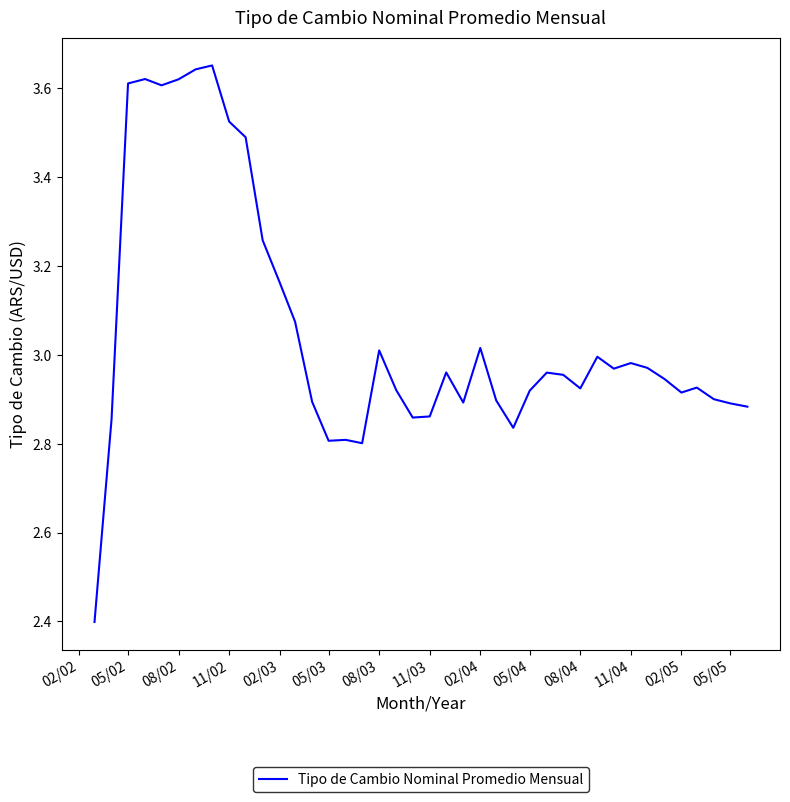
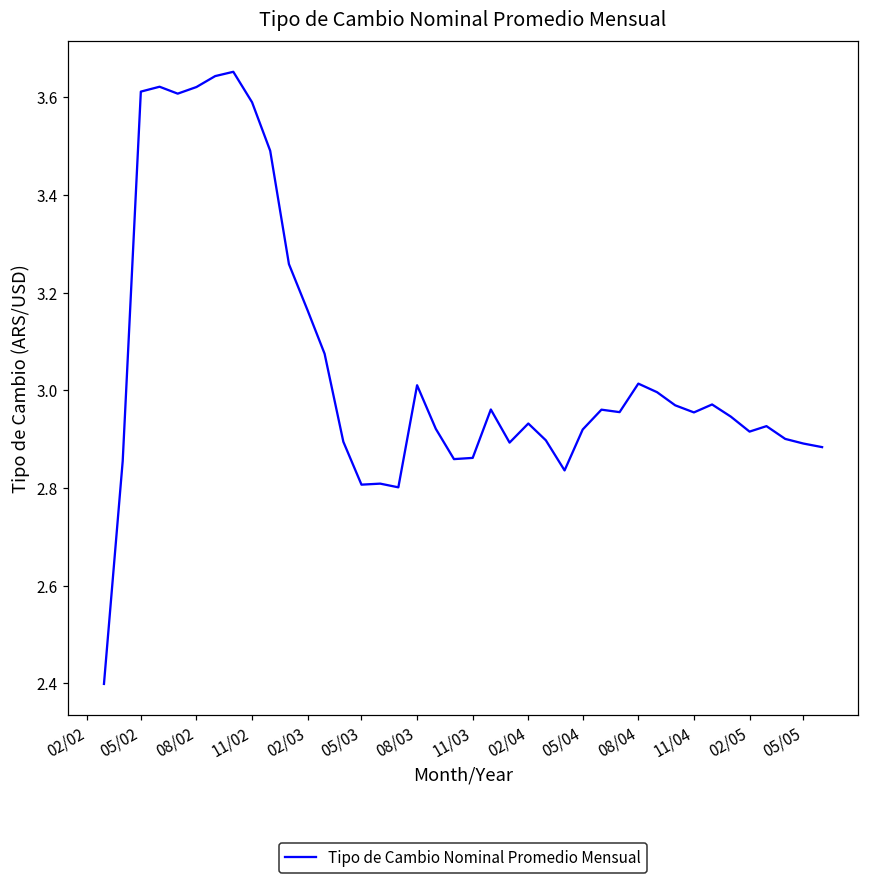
11/02: 3.53 -> 3.59
02/04: 3.02 -> 2.93
08/04: 2.92 -> 3.01
11/04: 2.98 -> 2.95
